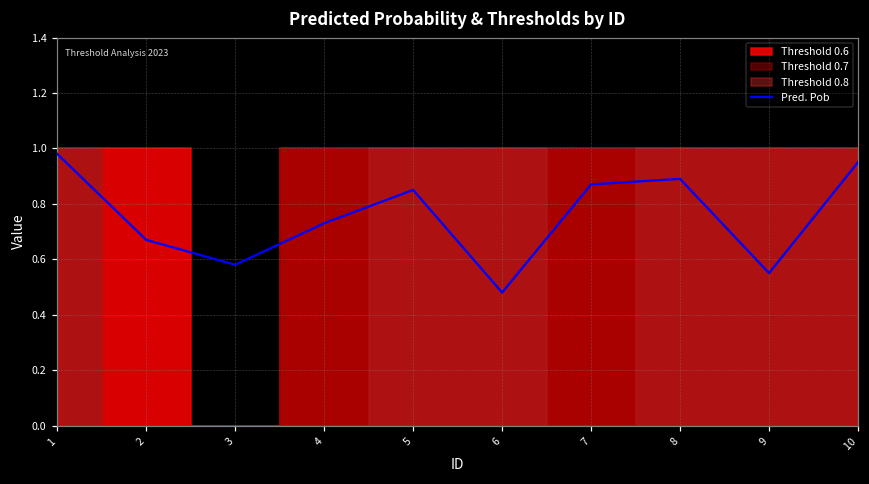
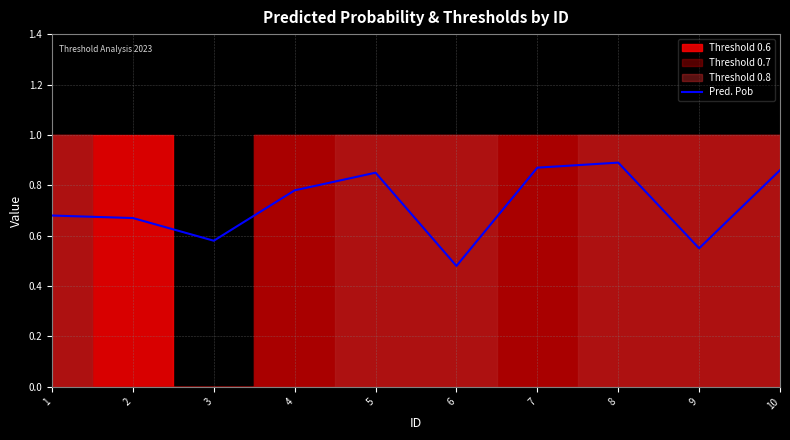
Pred. Pob, 1: 0.98 -> 0.68
Pred. Pob, 4: 0.73 -> 0.78
Pred. Pob, 10: 0.95 -> 0.86
